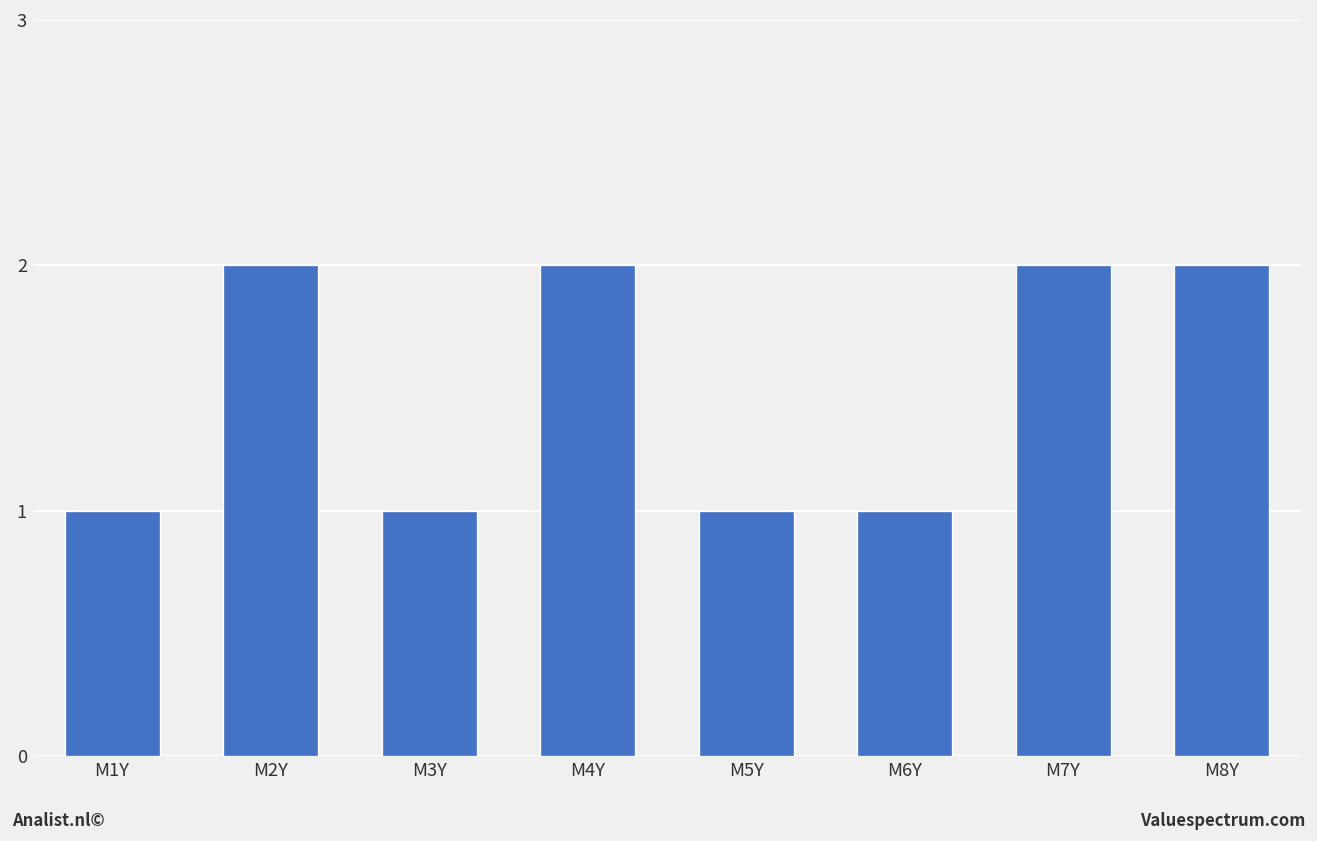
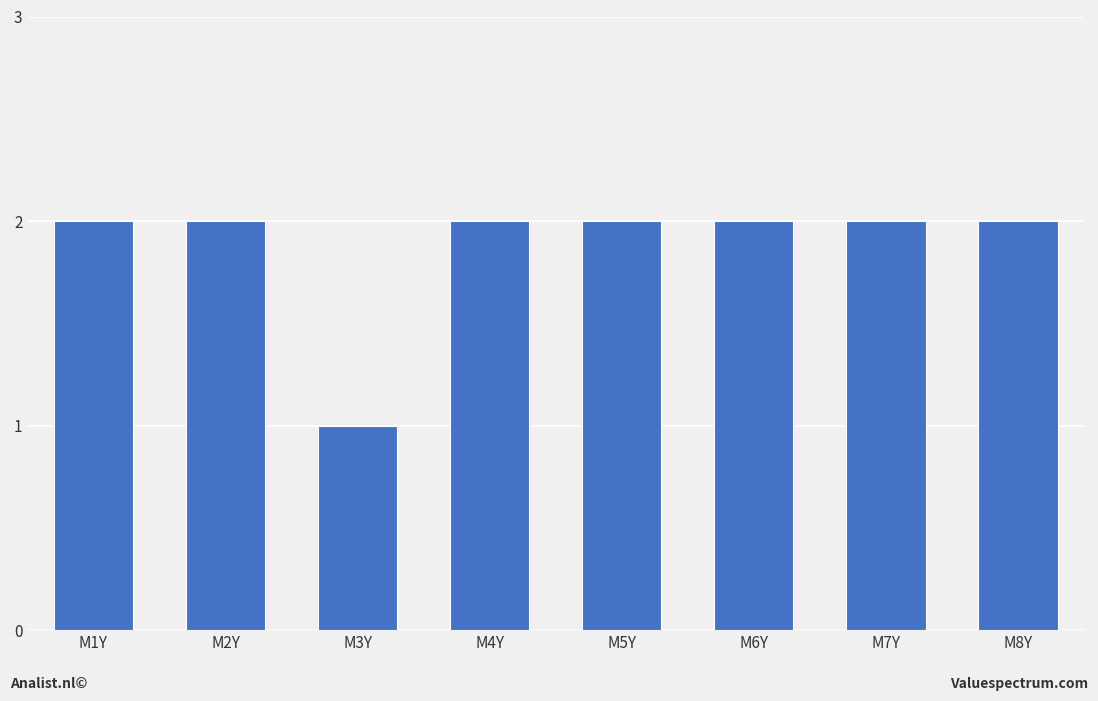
M1Y: 1 -> 2
M5Y: 1 -> 2
M6Y: 1 -> 2
